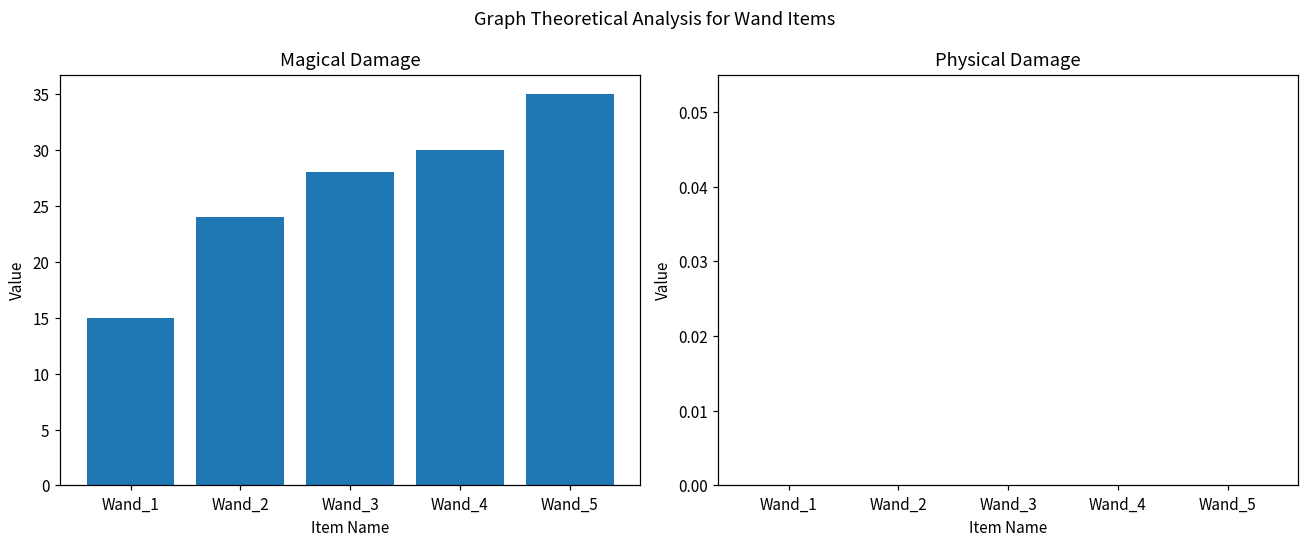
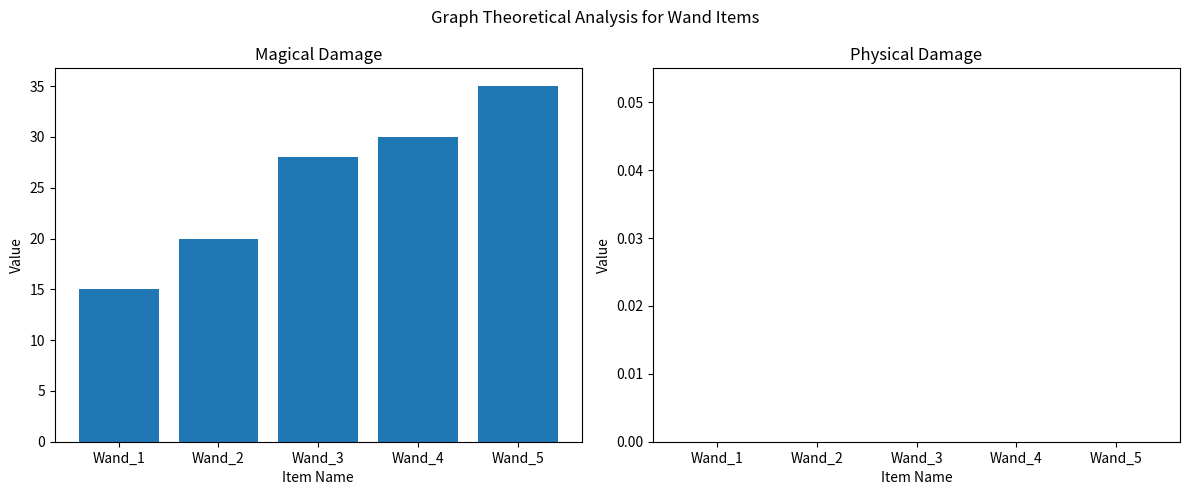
Magical Damage, Wand_2: 24 -> 20
